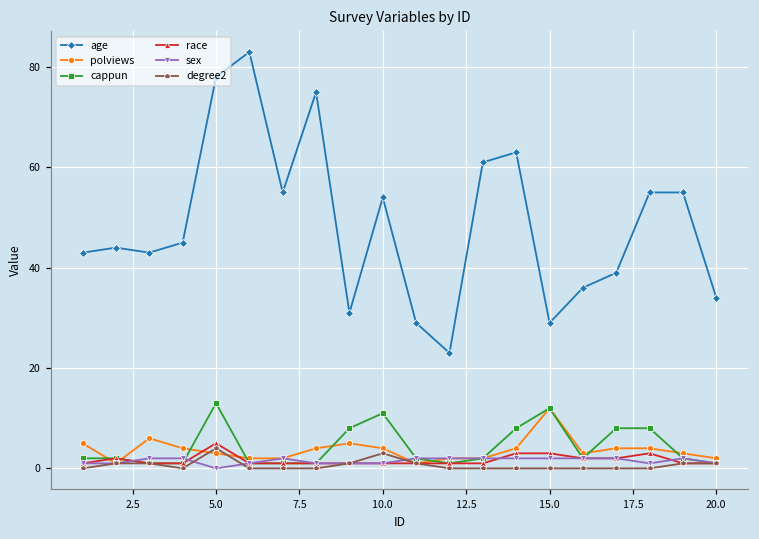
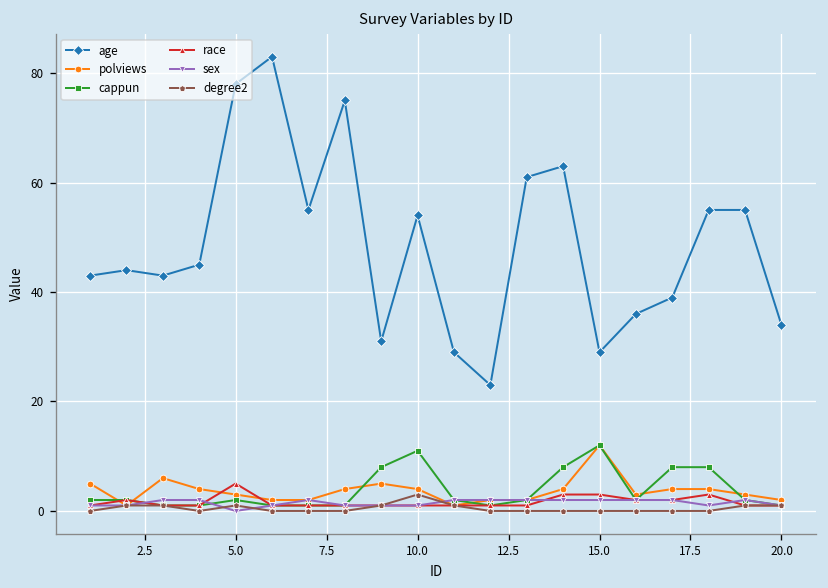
cappun, 5.0: 13 -> 2
degree2, 5.0: 4 -> 1
